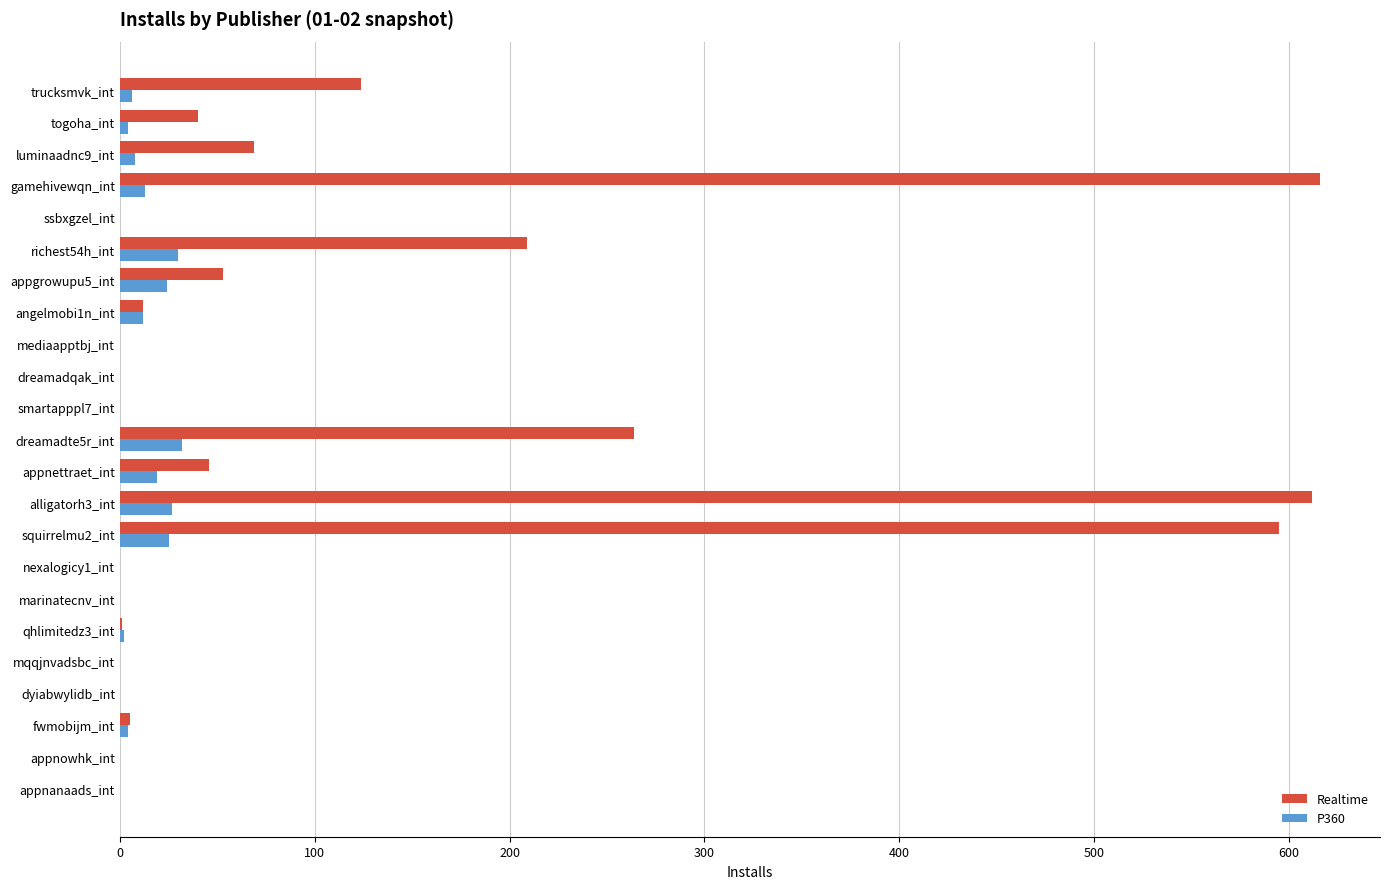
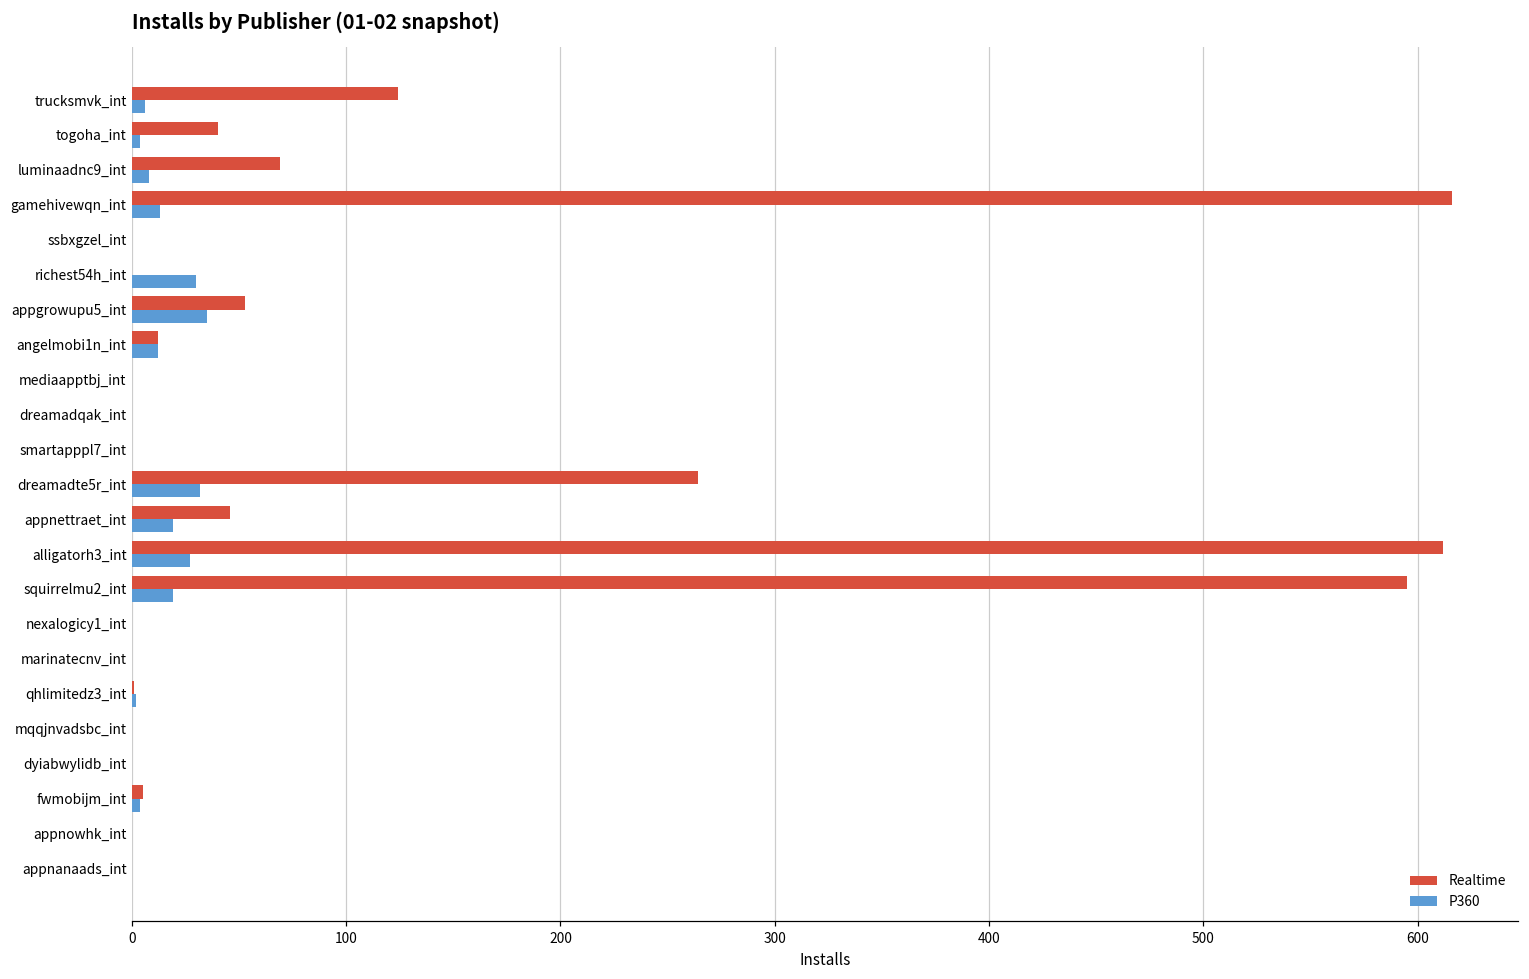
Realtime, richest54h_int: 209 -> 0
P360, appgrowupu5_int: 24 -> 35
P360, squirrelmu2_int: 25 -> 19
